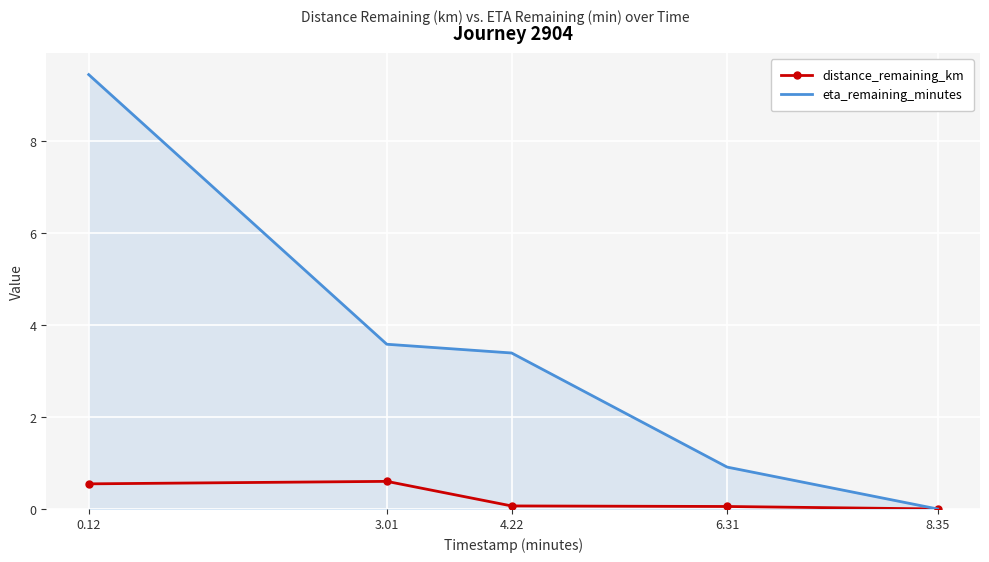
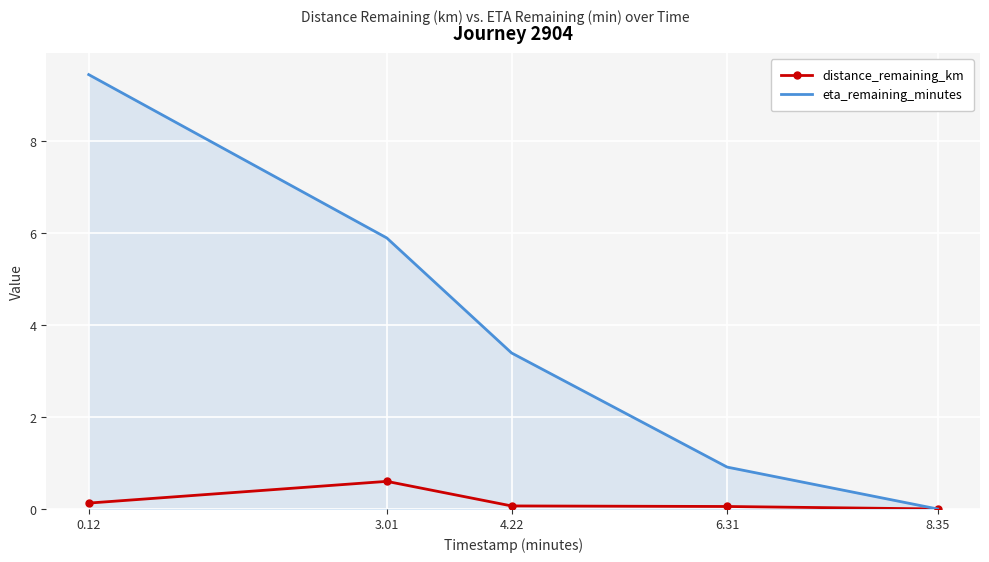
distance_remaining_km, 0.12: 0.5 -> 0.1
eta_remaining_minutes, 3.01: 3.6 -> 5.9
